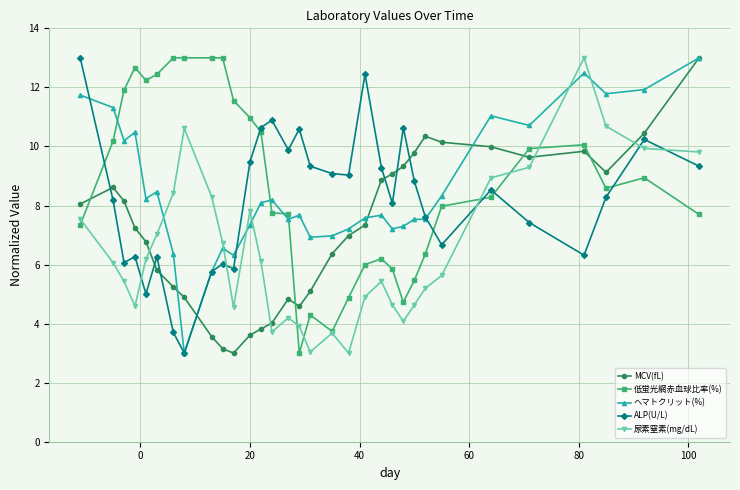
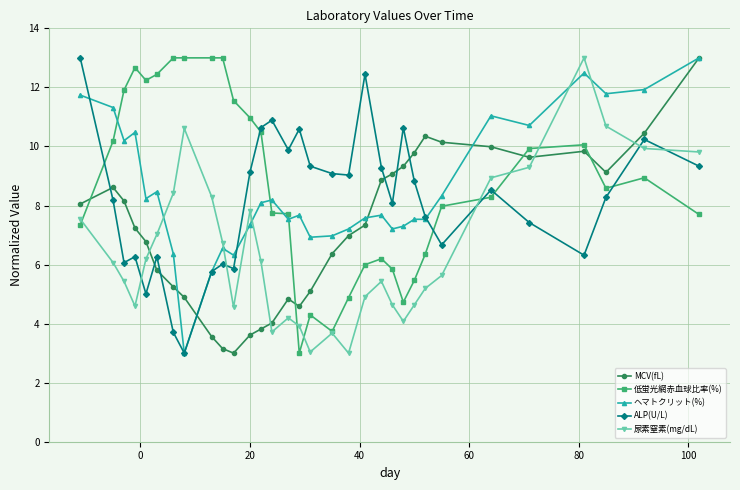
ALP(U/L), 20: 9.5 -> 9.1
